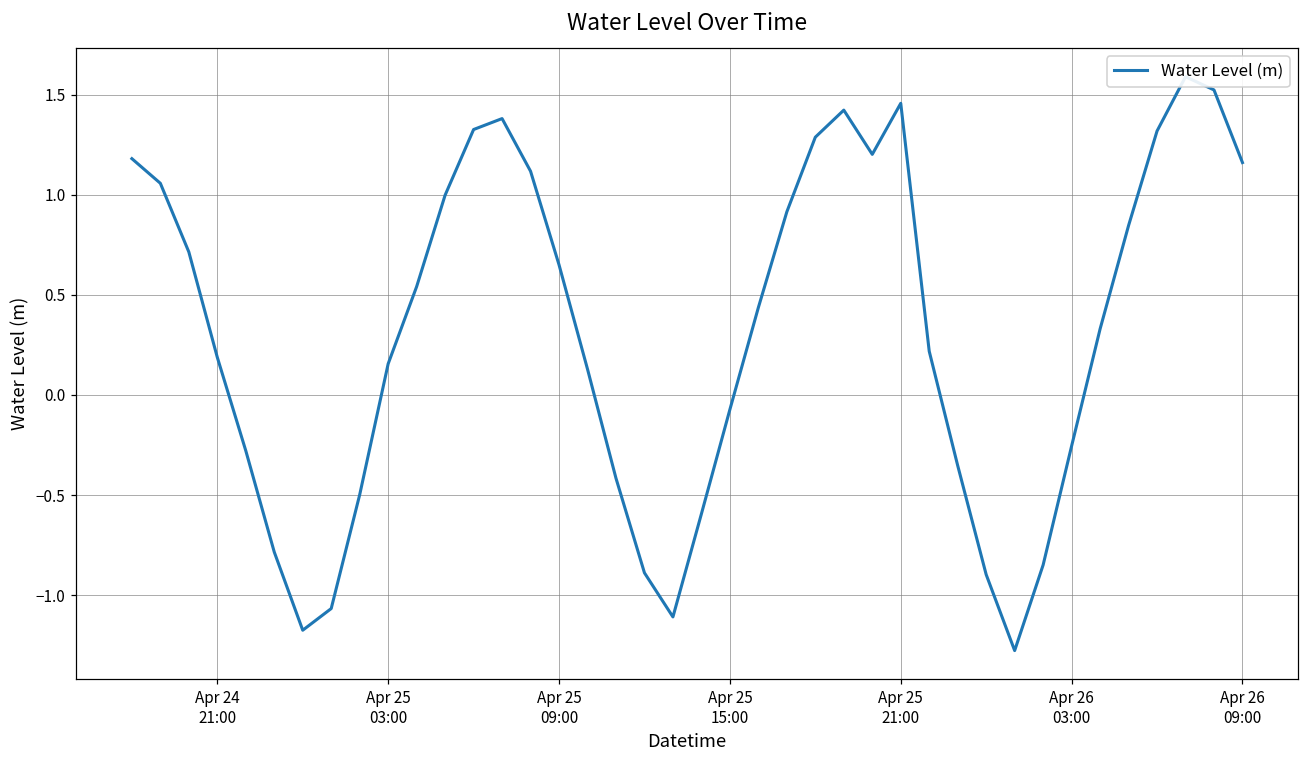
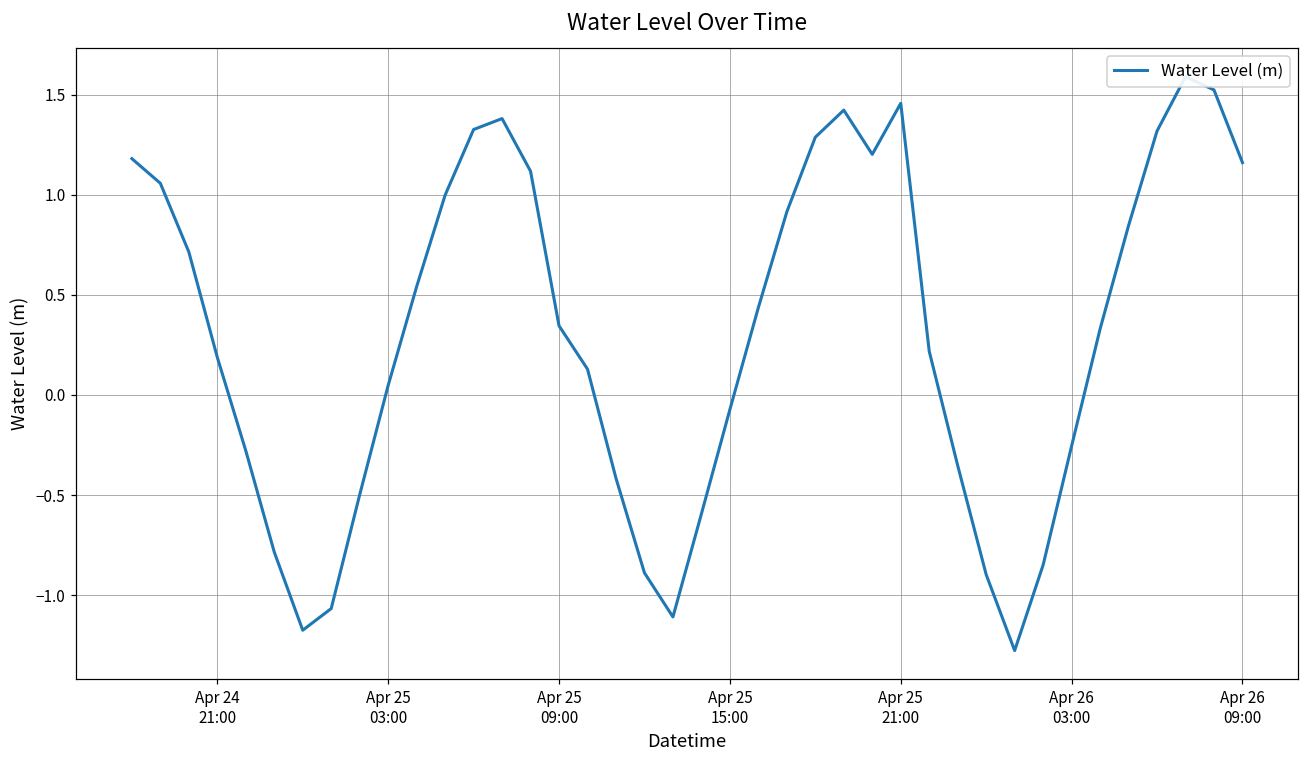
Apr 25 03:00: 0.16 -> 0.05
Apr 25 09:00: 0.65 -> 0.35
